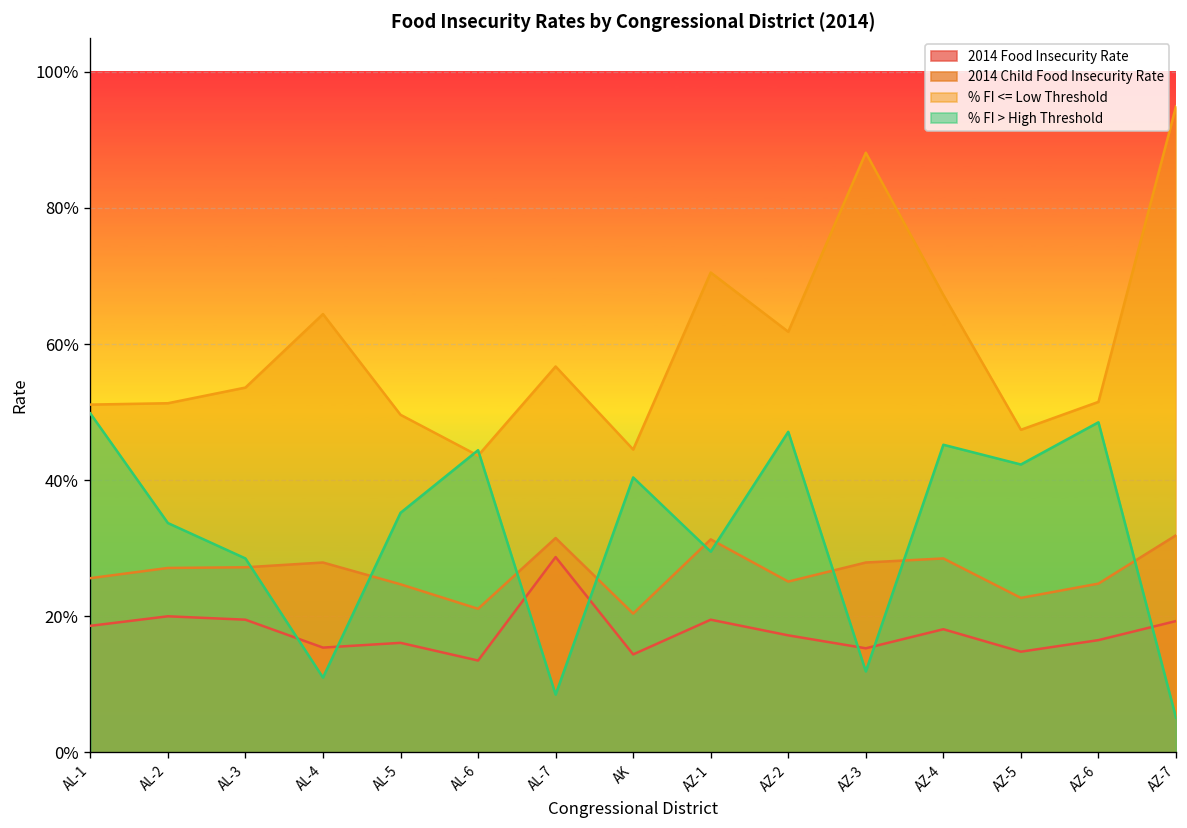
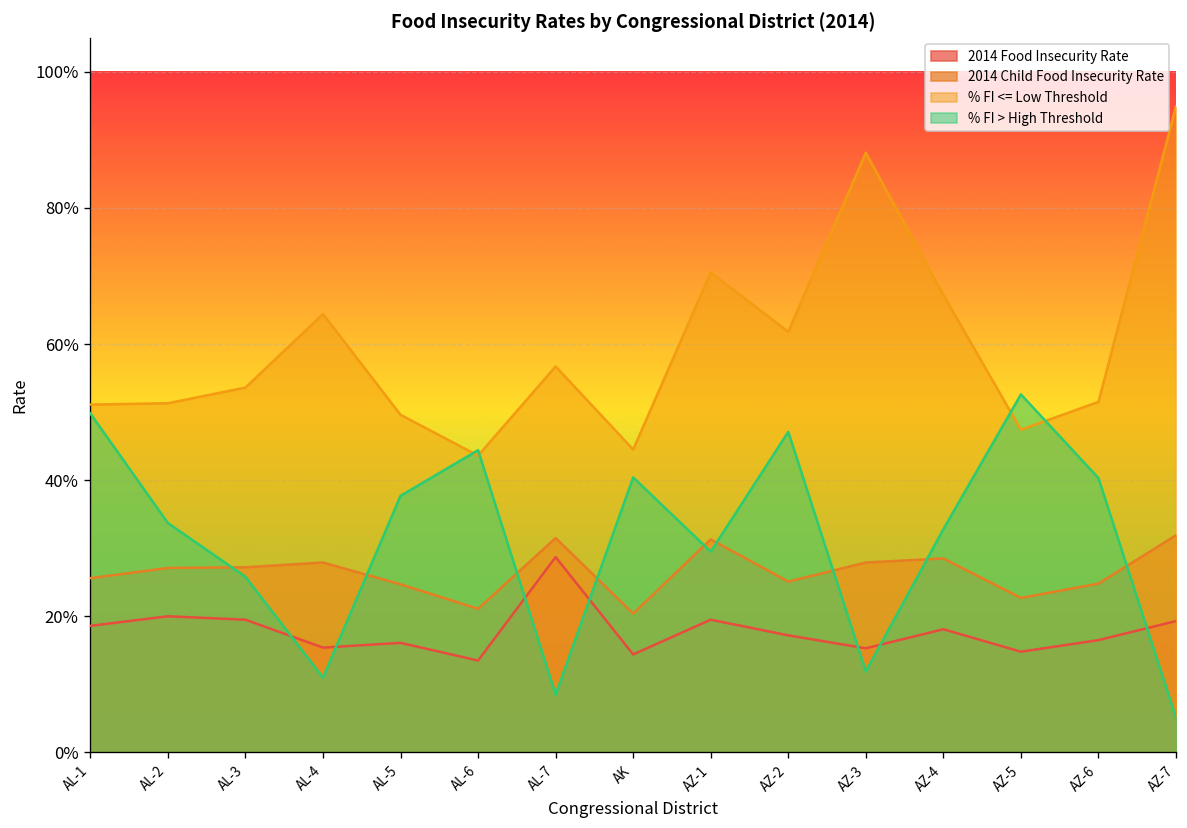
% FI > High Threshold, AL-3: 28% -> 26%
% FI > High Threshold, AL-5: 35% -> 38%
% FI > High Threshold, AZ-4: 45% -> 33%
% FI > High Threshold, AZ-5: 42% -> 53%
% FI > High Threshold, AZ-6: 49% -> 40%
